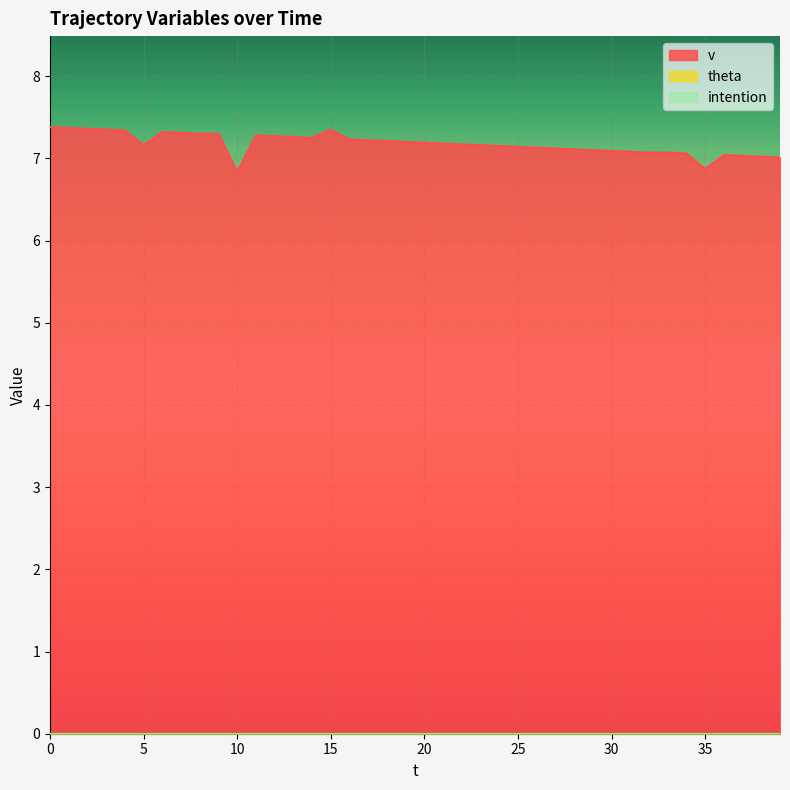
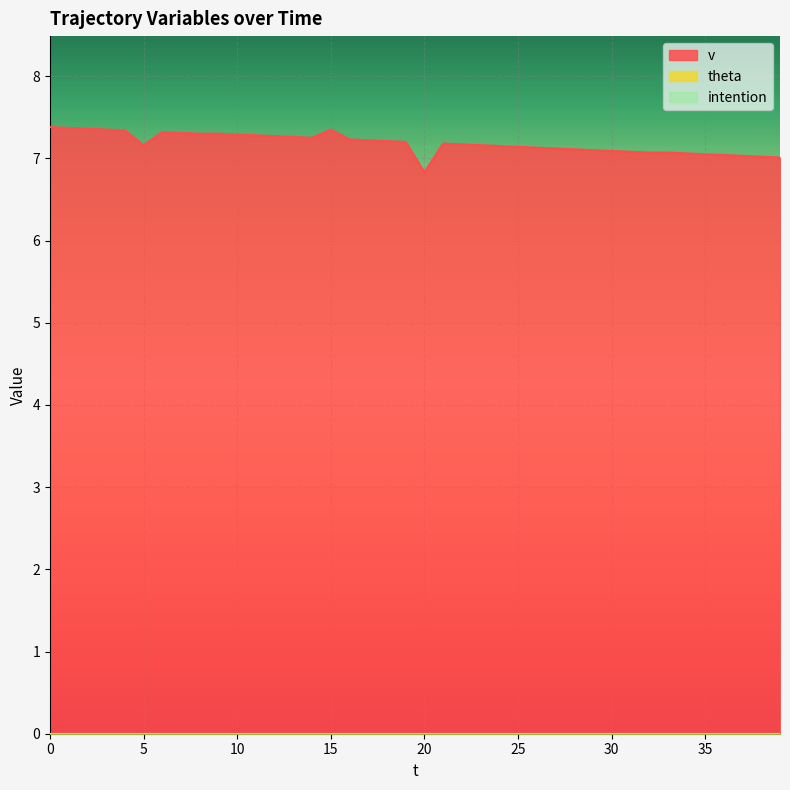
v, 10: 6.8 -> 7.3
v, 20: 7.2 -> 6.8
v, 35: 6.9 -> 7.1
